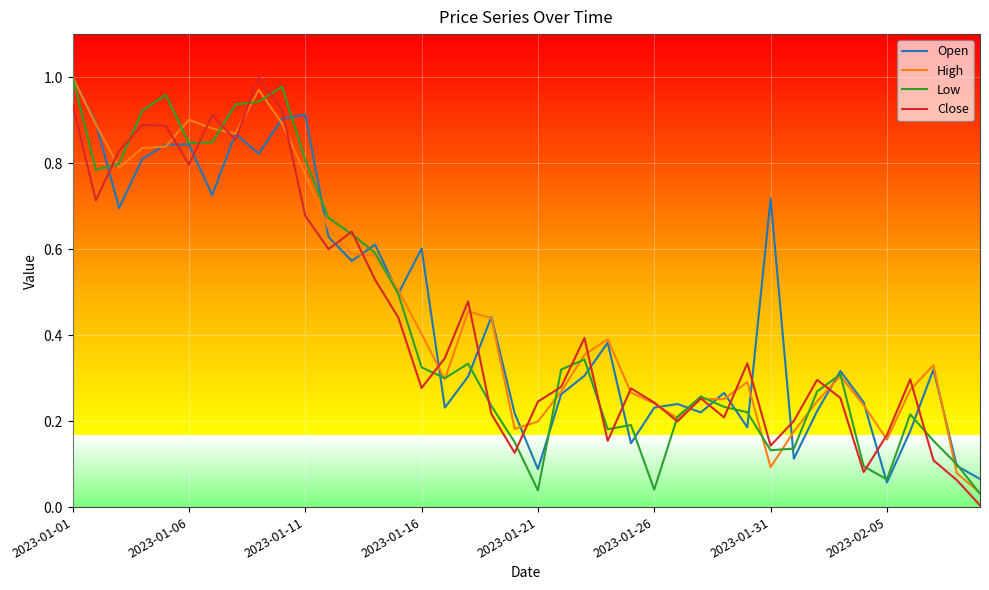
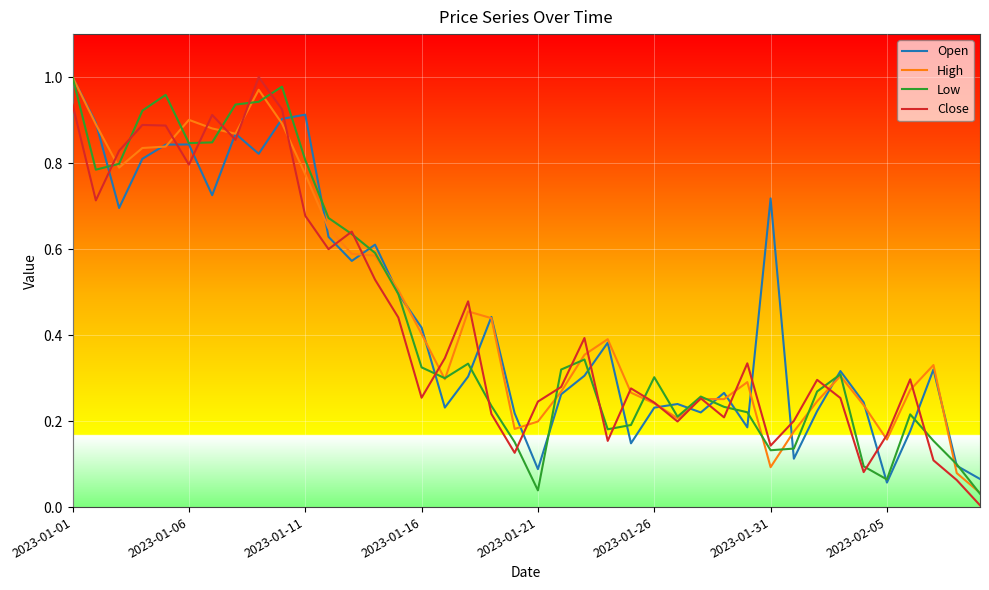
Open, 2023-01-16: 0.60 -> 0.42
Close, 2023-01-16: 0.28 -> 0.25
Low, 2023-01-26: 0.04 -> 0.30
